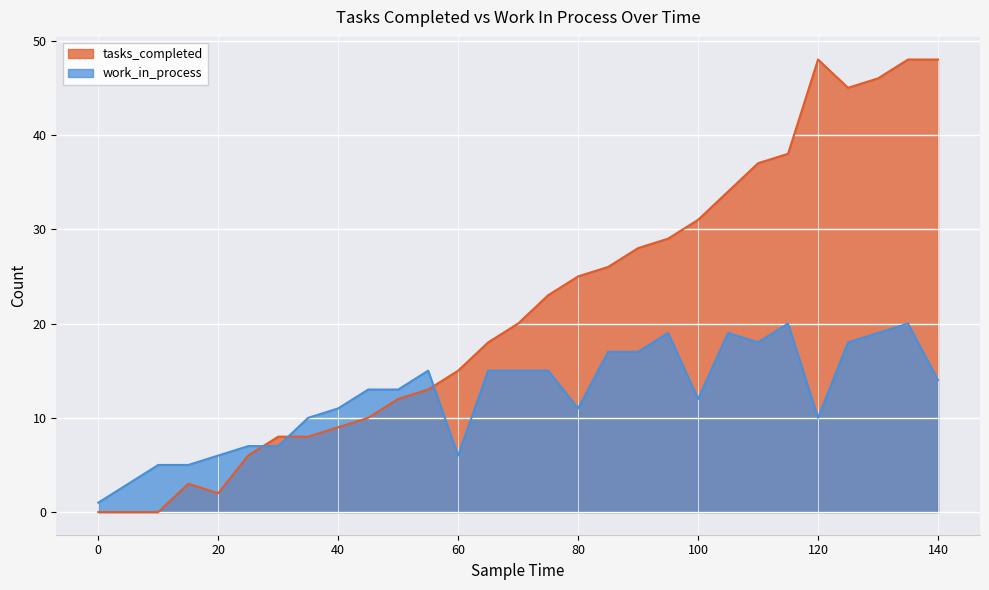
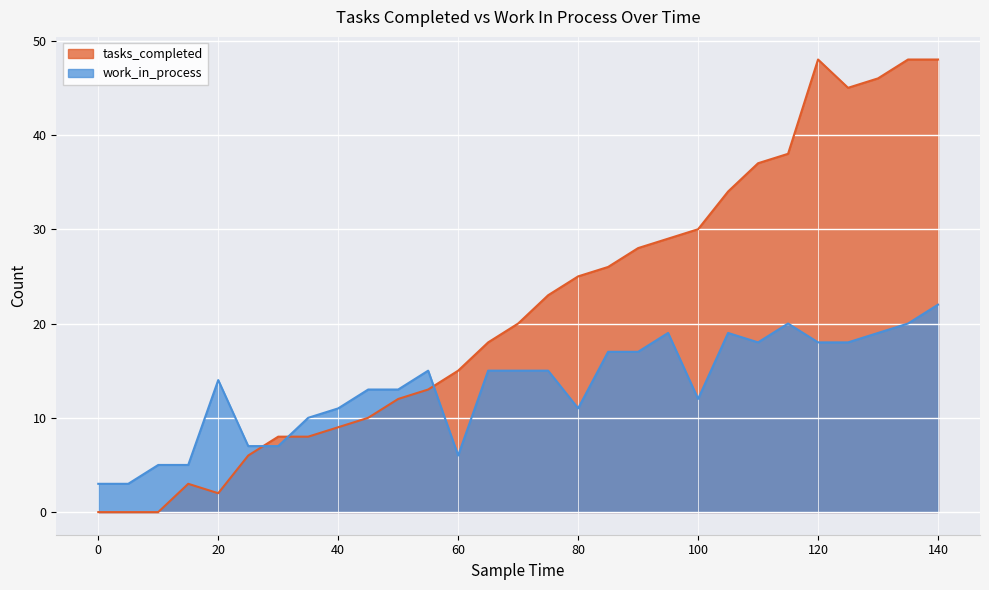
work_in_process, 0: 1 -> 3
work_in_process, 20: 6 -> 14
tasks_completed, 100: 31 -> 30
work_in_process, 120: 10 -> 18
work_in_process, 140: 14 -> 22
